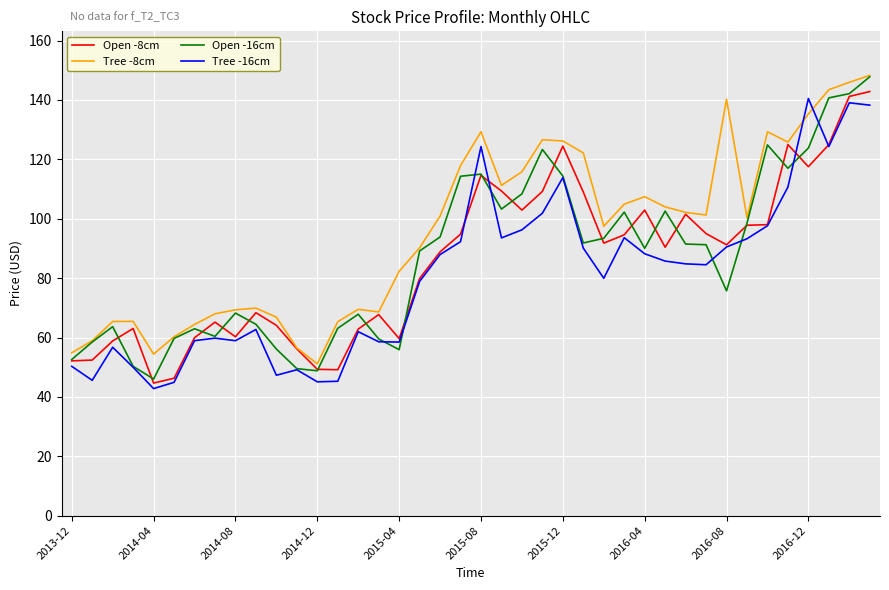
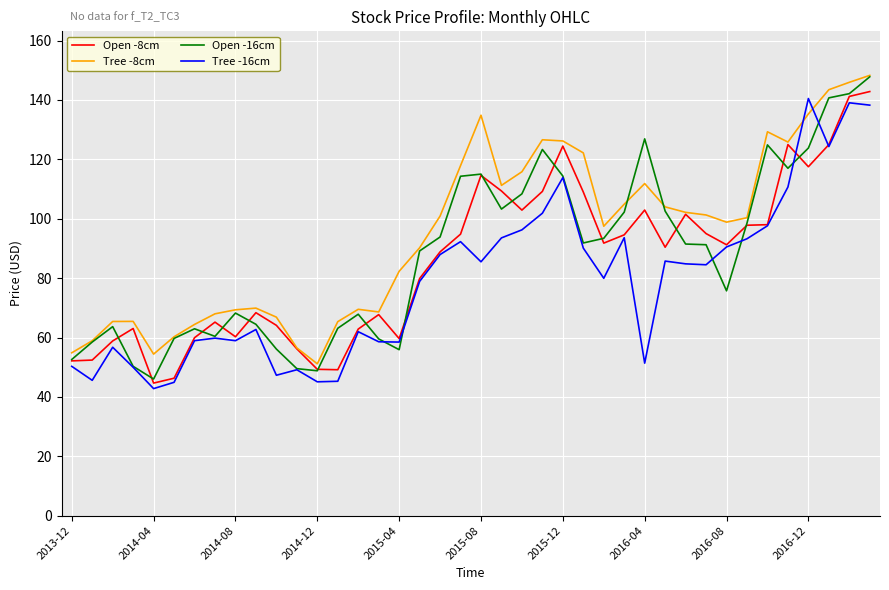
Tree -8cm, 2015-08: 129 -> 135
Tree -16cm, 2015-08: 124 -> 86
Tree -8cm, 2016-04: 107 -> 112
Open -16cm, 2016-04: 90 -> 127
Tree -16cm, 2016-04: 88 -> 51
Tree -8cm, 2016-08: 140 -> 99
